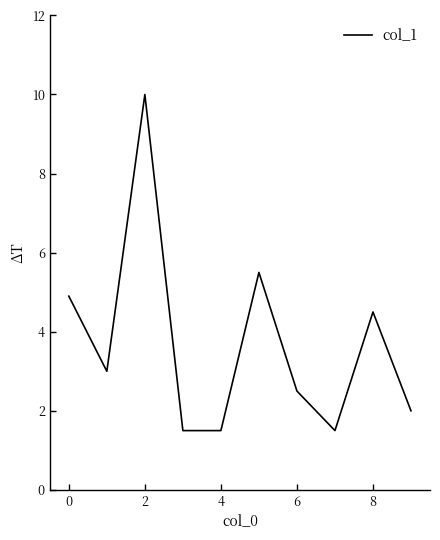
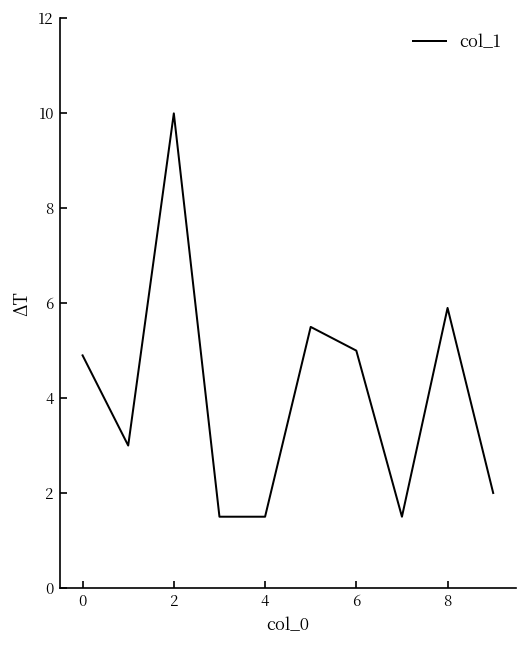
6: 2.5 -> 5.0
8: 4.5 -> 5.9
